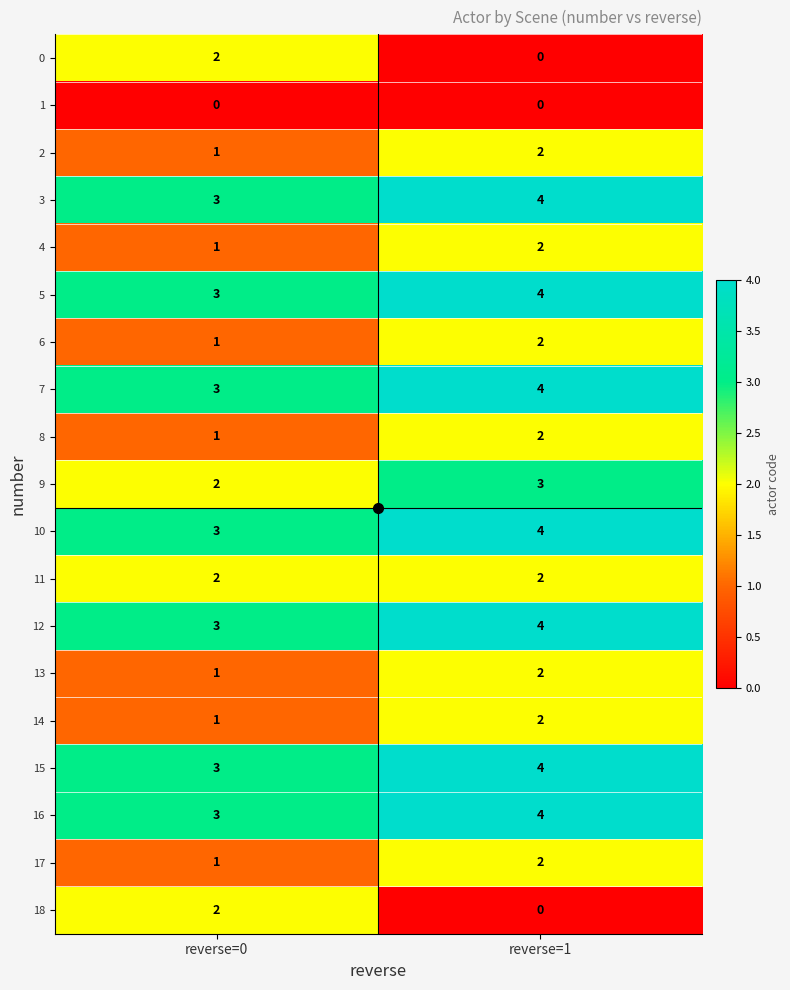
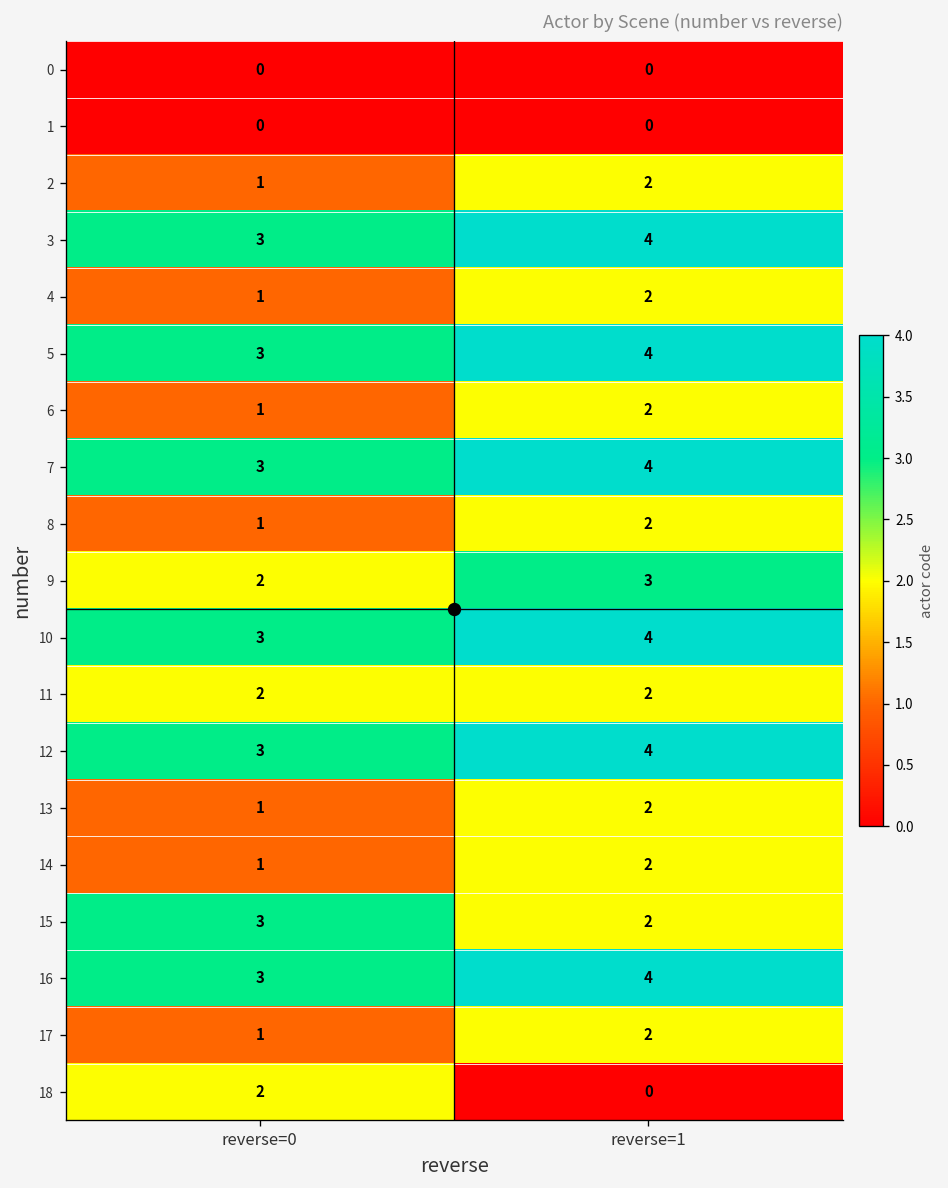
0, reverse=0: 2 -> 0
15, reverse=1: 4 -> 2
